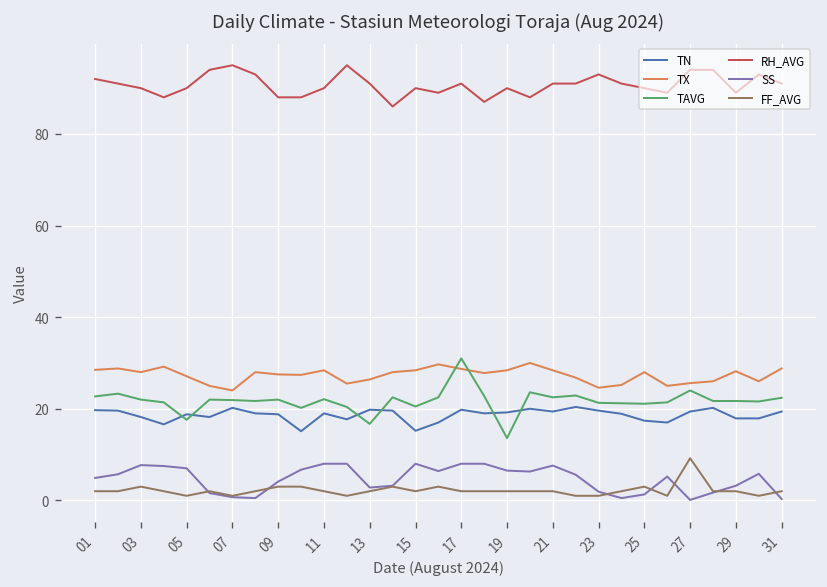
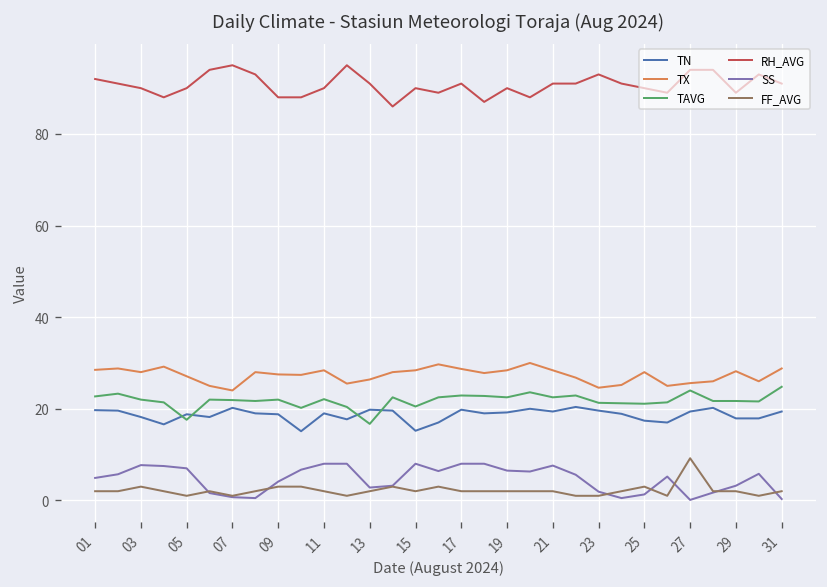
TAVG, 17: 31 -> 23
TAVG, 19: 14 -> 23
TAVG, 31: 22 -> 25
